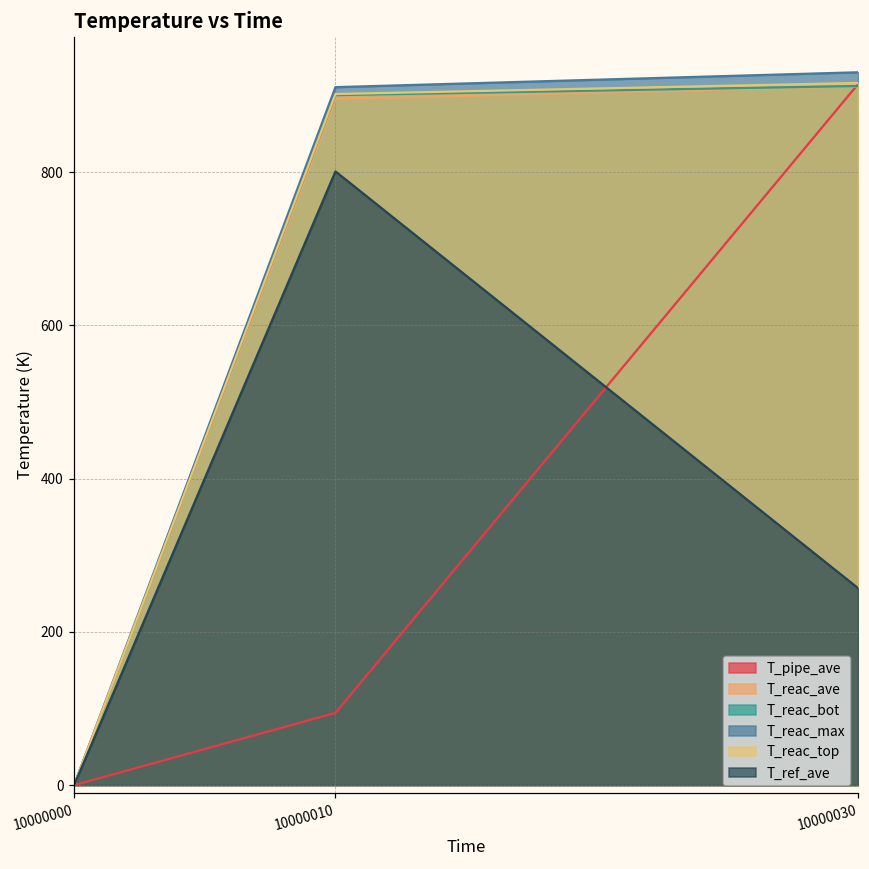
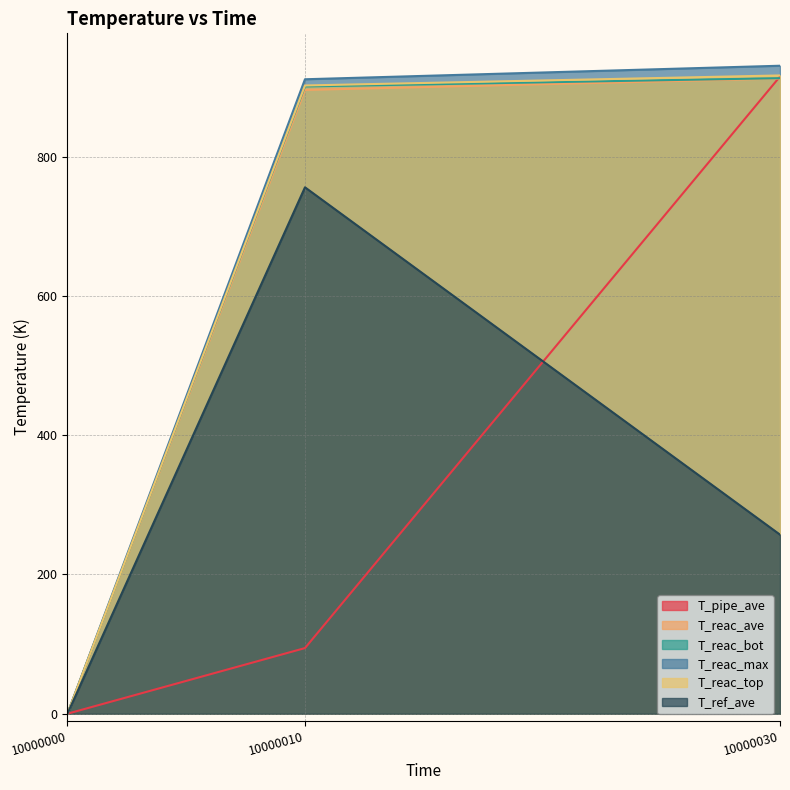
T_ref_ave, 10000010: 800 -> 760
